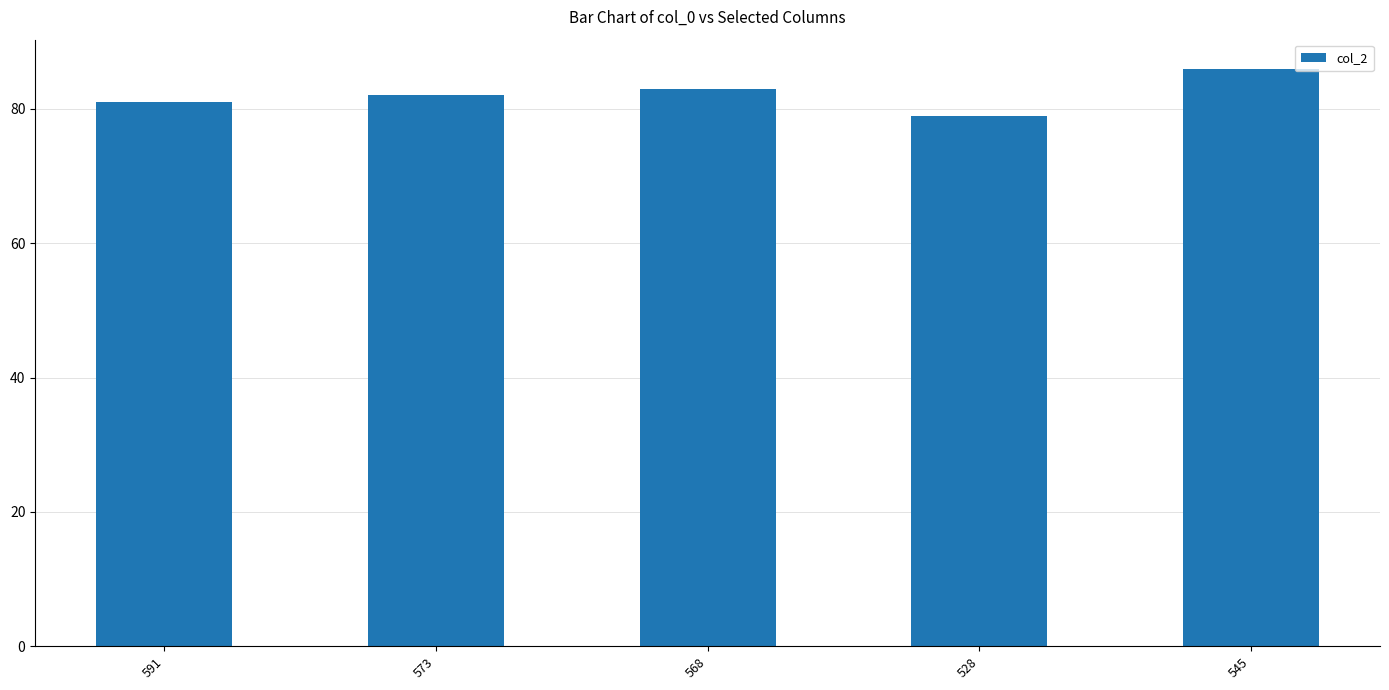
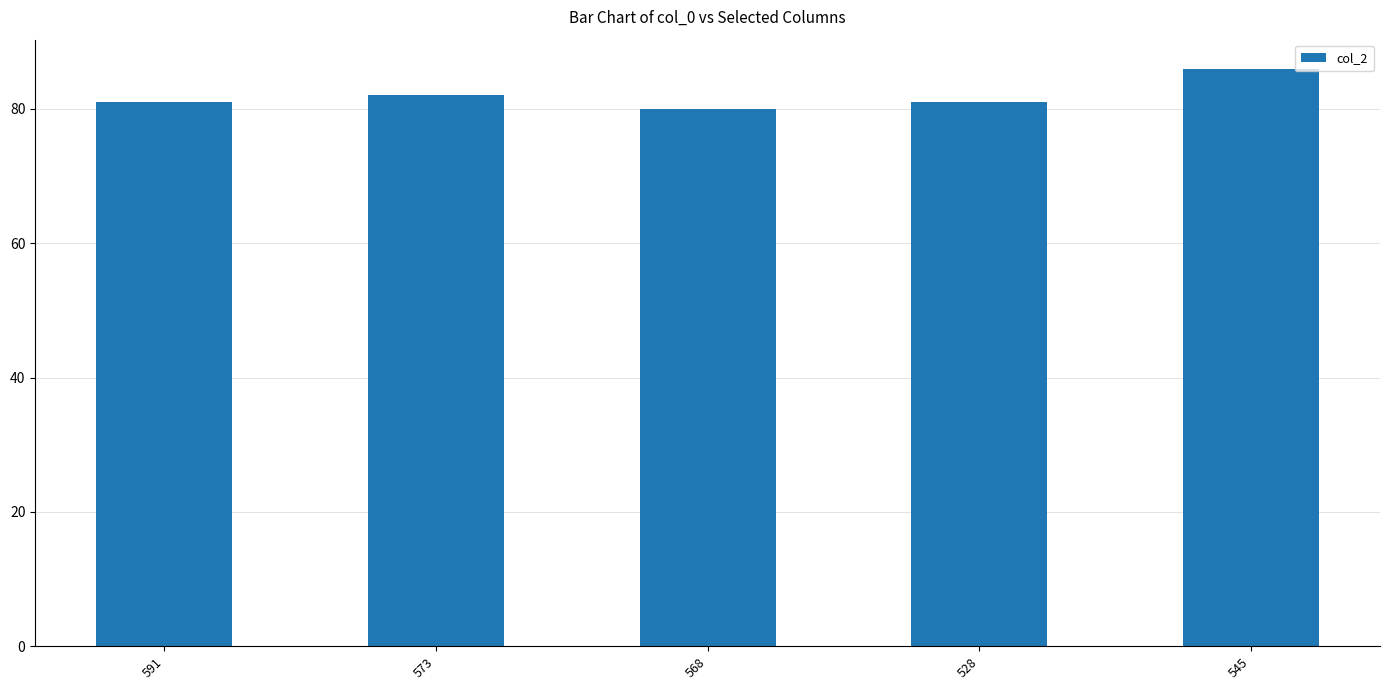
568: 83 -> 80
528: 79 -> 81
